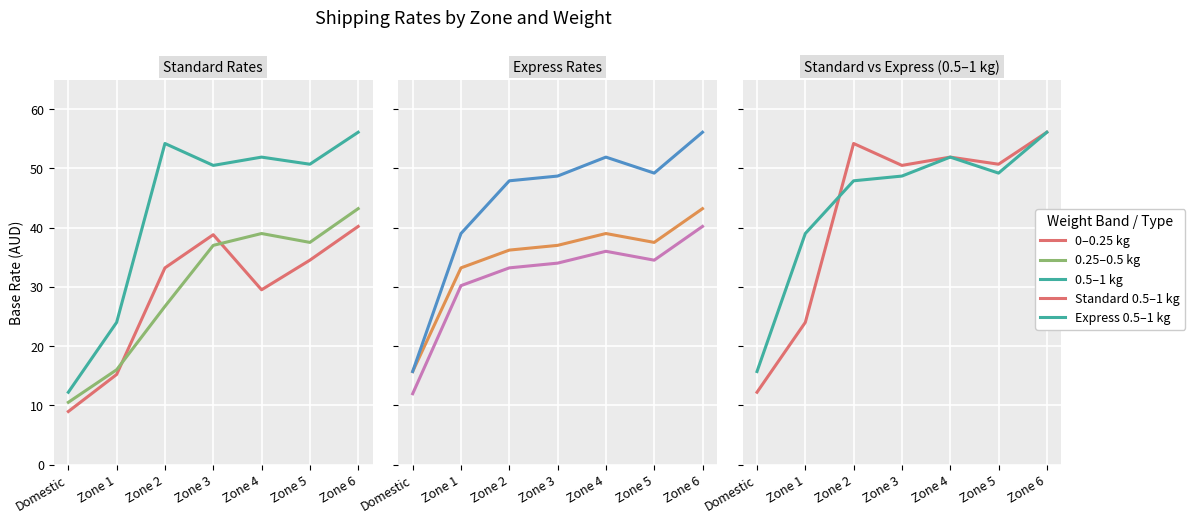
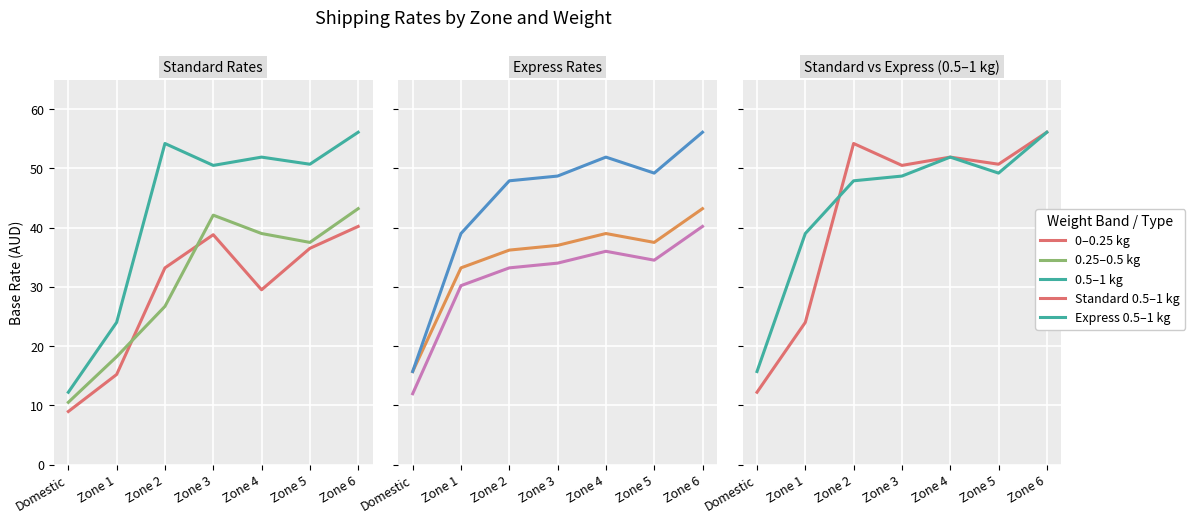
Standard Rates, 0.25–0.5 kg, Zone 1: 16 -> 18
Standard Rates, 0.25–0.5 kg, Zone 3: 37 -> 42
Standard Rates, 0–0.25 kg, Zone 5: 35 -> 37
